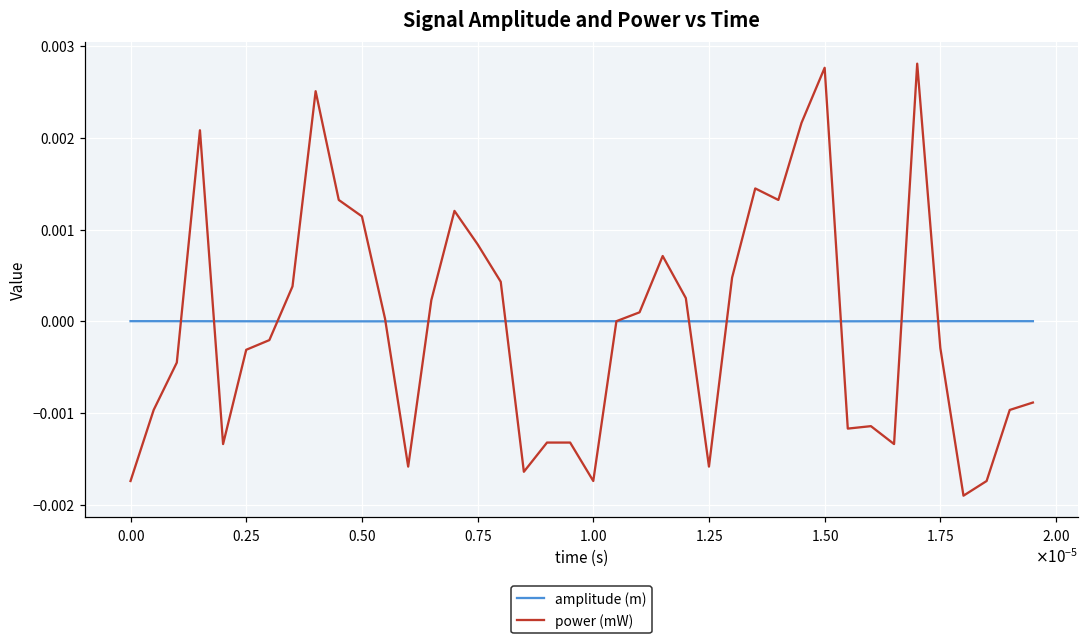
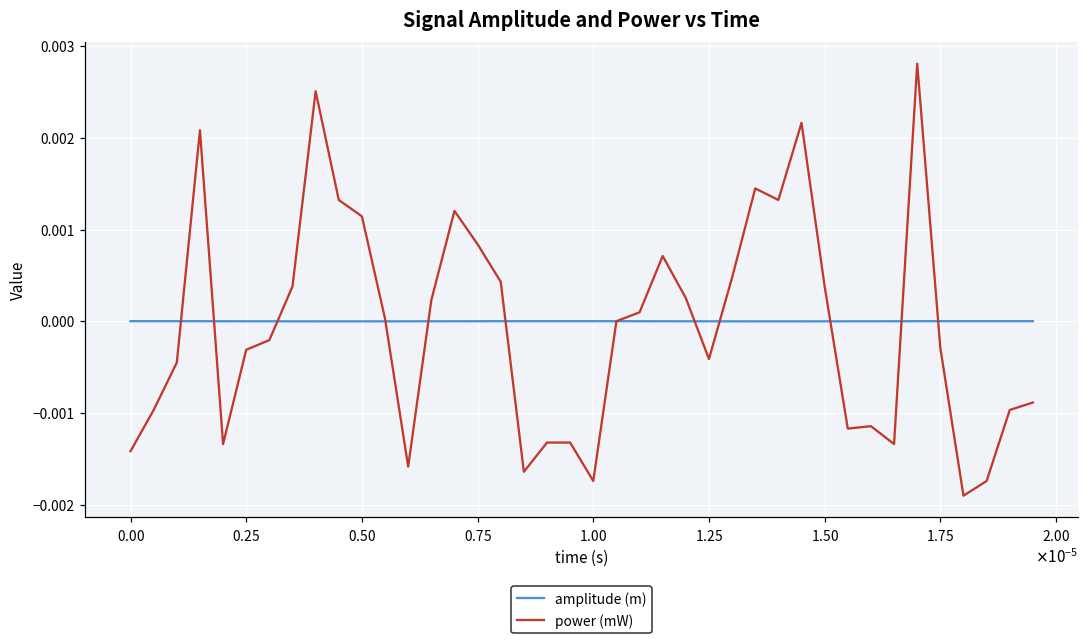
power (mW), 0.00: -0.0017 -> -0.0014
power (mW), 1.25: -0.0016 -> -0.0004
power (mW), 1.50: 0.0028 -> 0.0004
